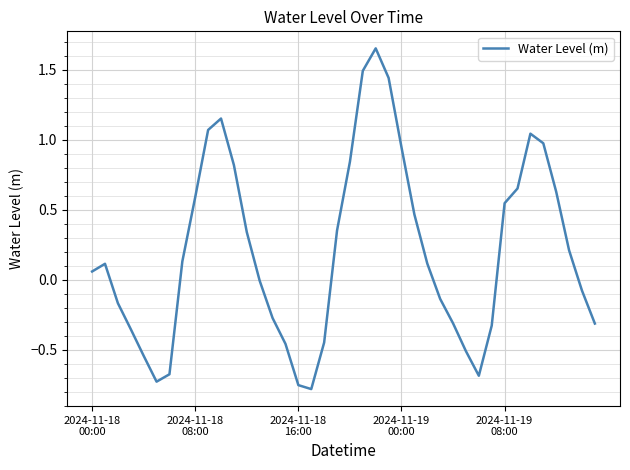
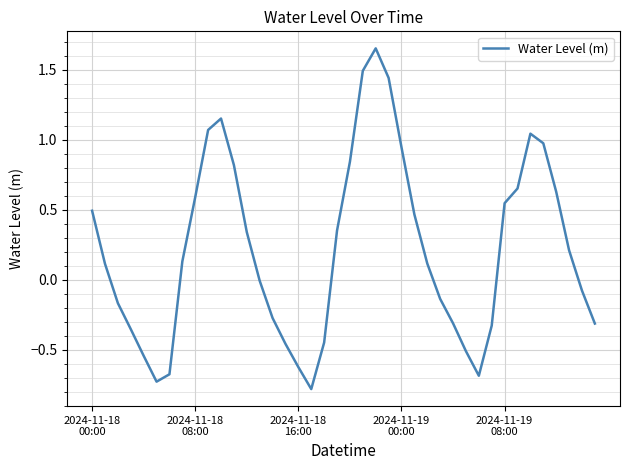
2024-11-18 00:00: 0.06 -> 0.49
2024-11-18 16:00: -0.75 -> -0.62
